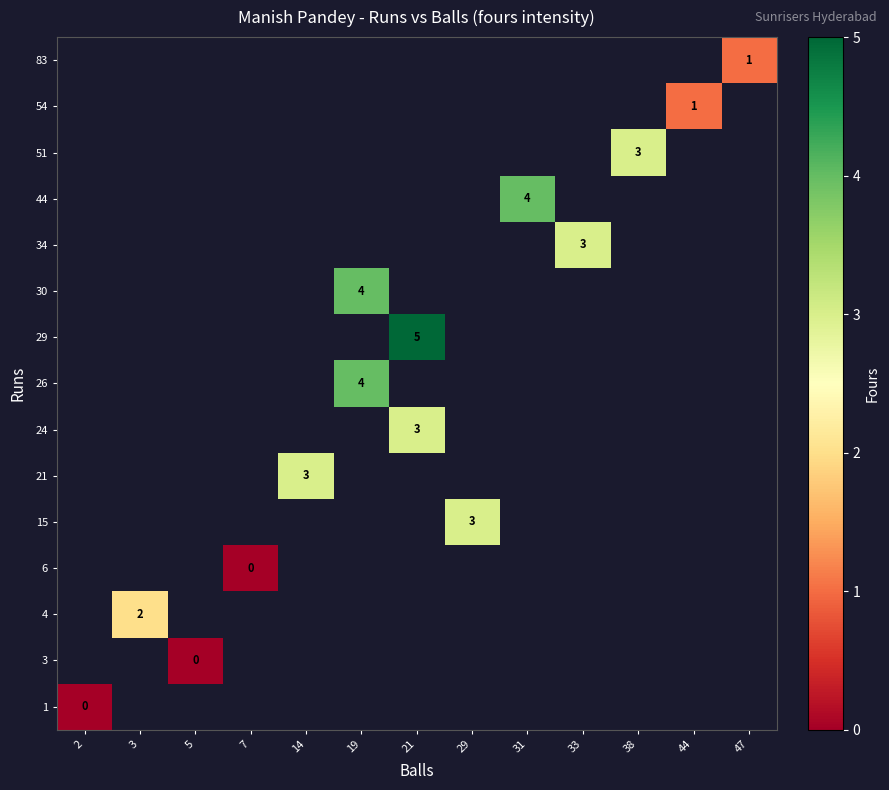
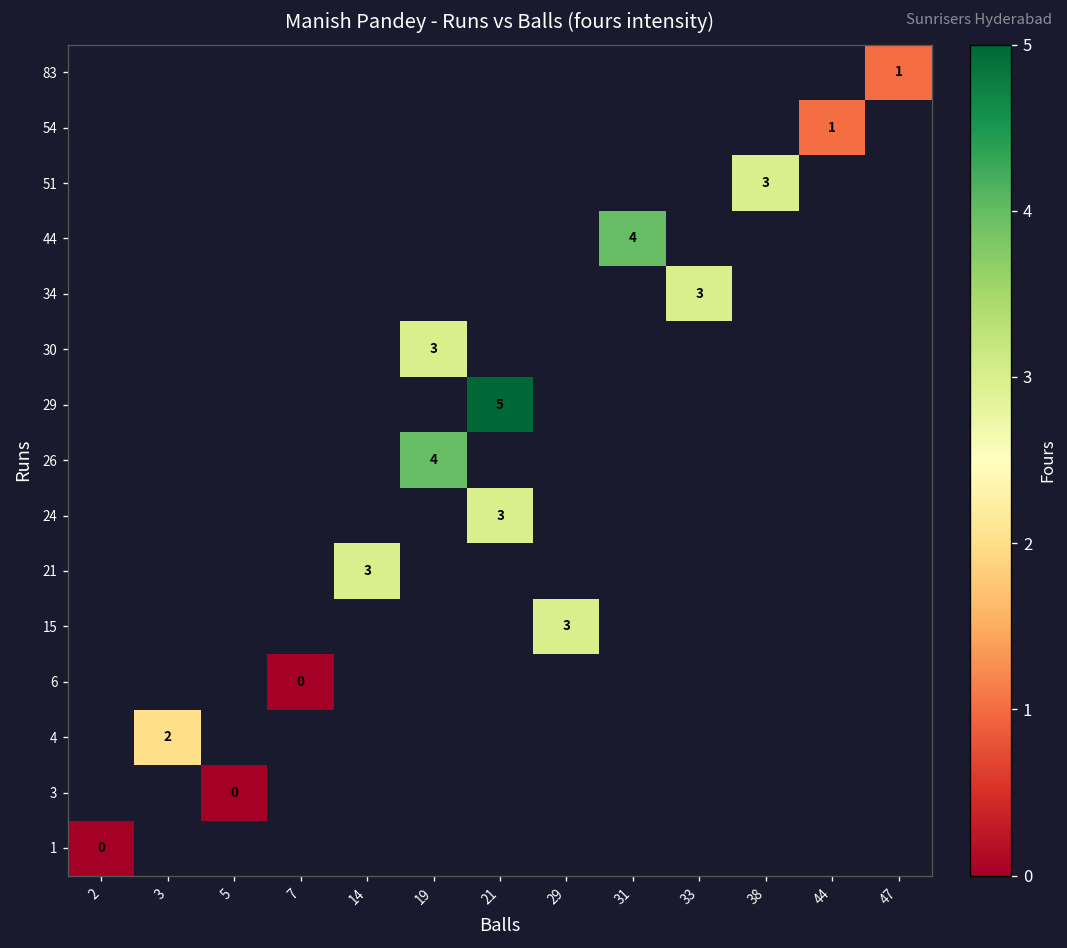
30, 19: 4 -> 3
